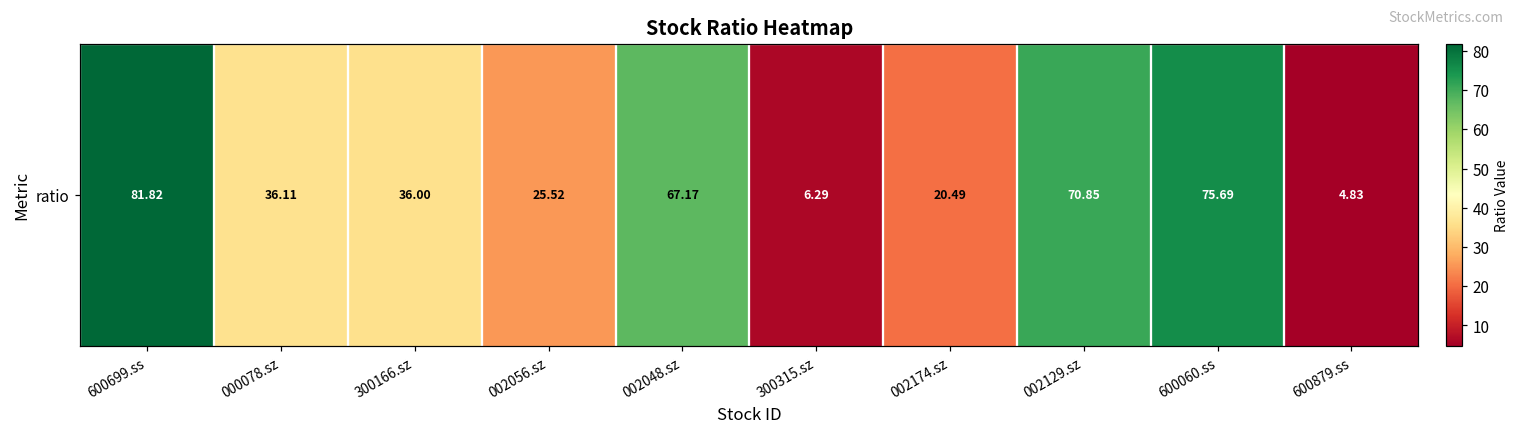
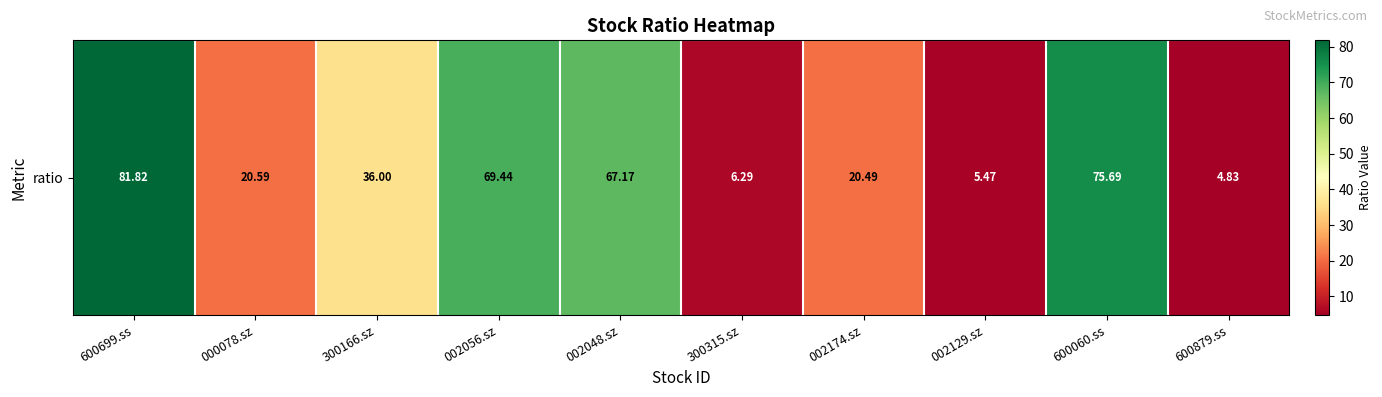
ratio, 000078.sz: 36.11 -> 20.59
ratio, 002056.sz: 25.52 -> 69.44
ratio, 002129.sz: 70.85 -> 5.47
